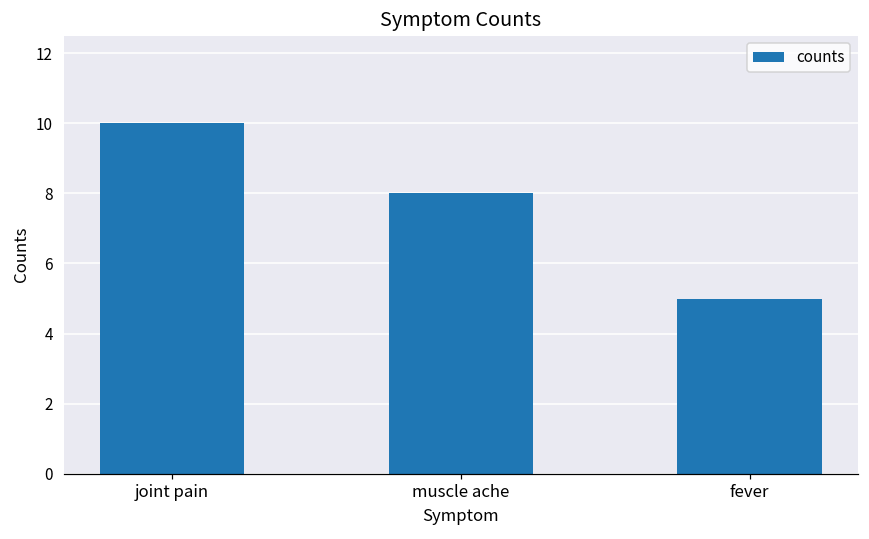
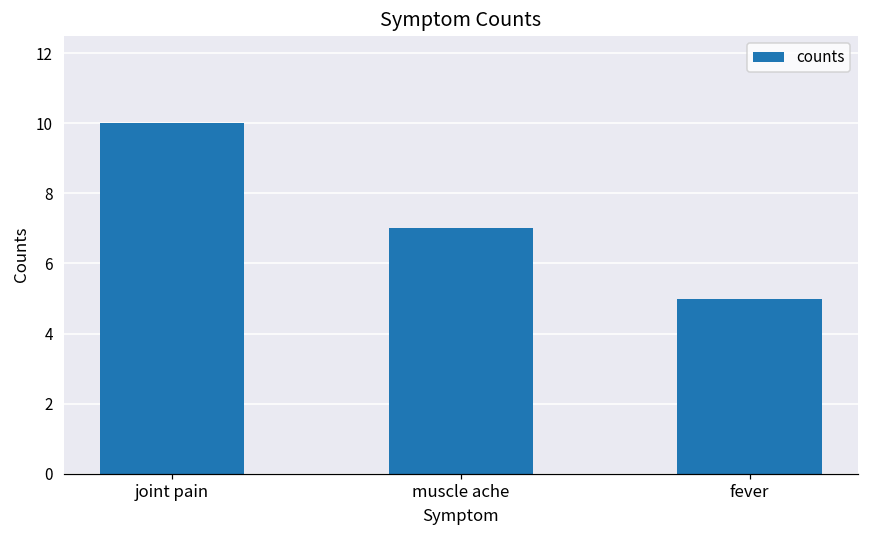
muscle ache: 8 -> 7
